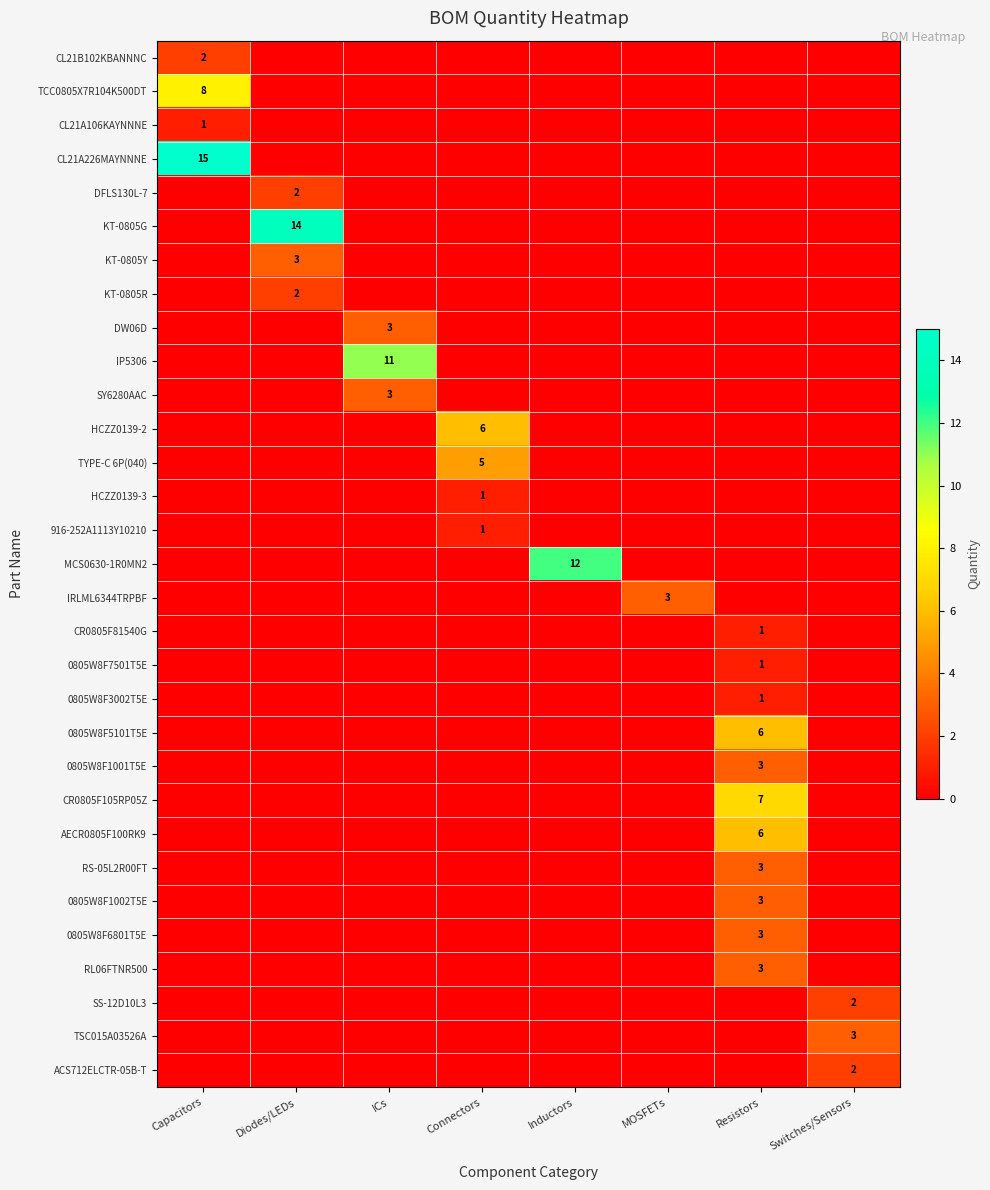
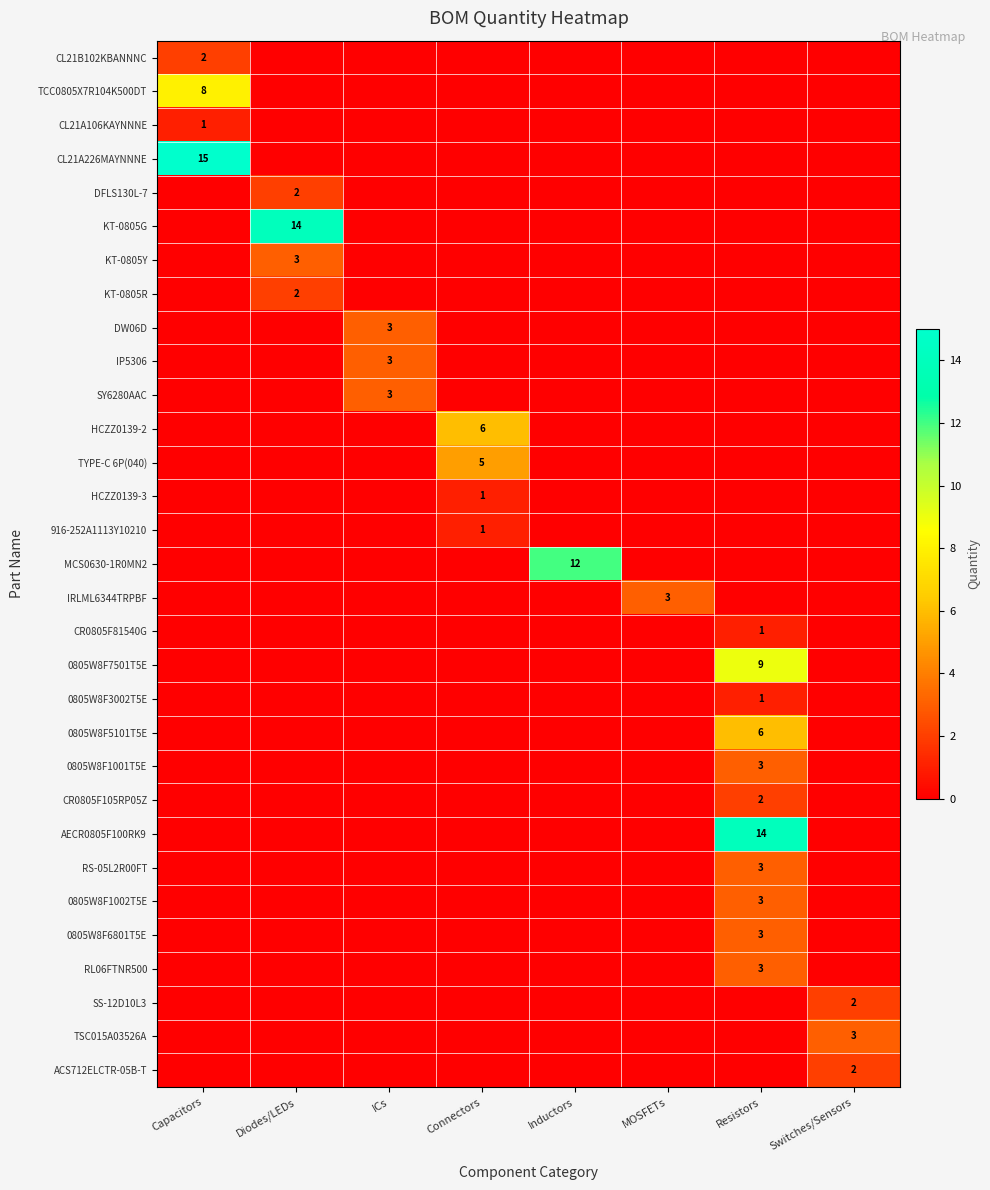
IP5306, ICs: 11 -> 3
0805W8F7501T5E, Resistors: 1 -> 9
CR0805F105RP05Z, Resistors: 7 -> 2
AECR0805F100RK9, Resistors: 6 -> 14
